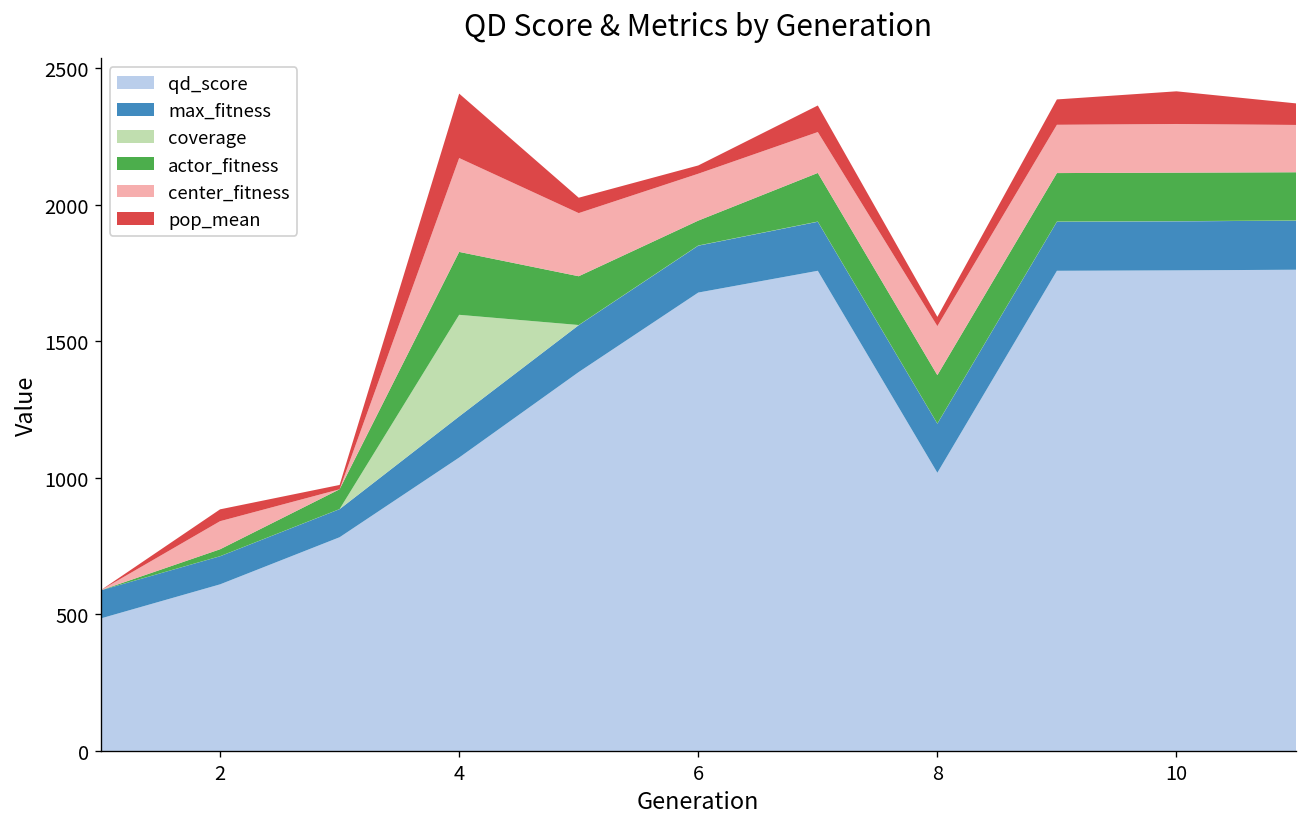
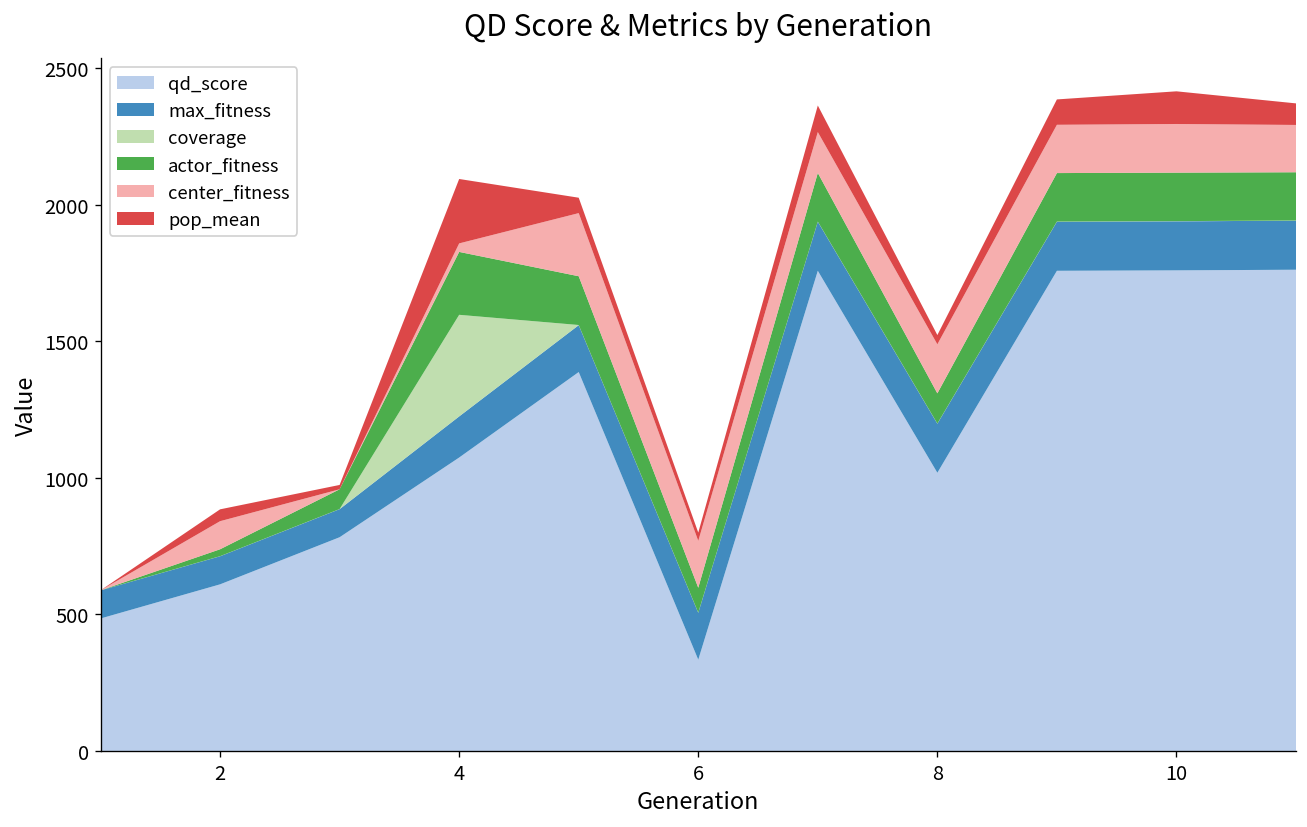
center_fitness, 4: 340 -> 30
qd_score, 6: 1680 -> 330
actor_fitness, 8: 180 -> 110
